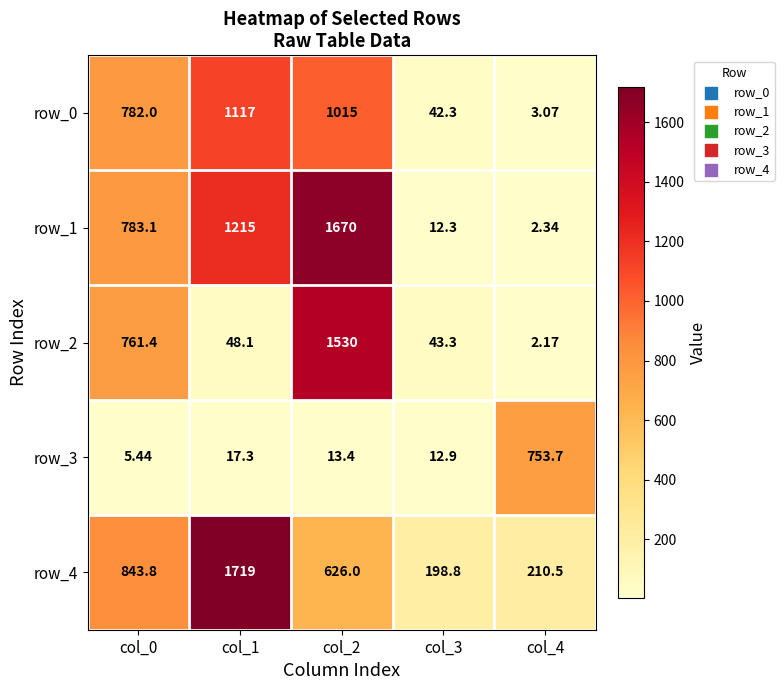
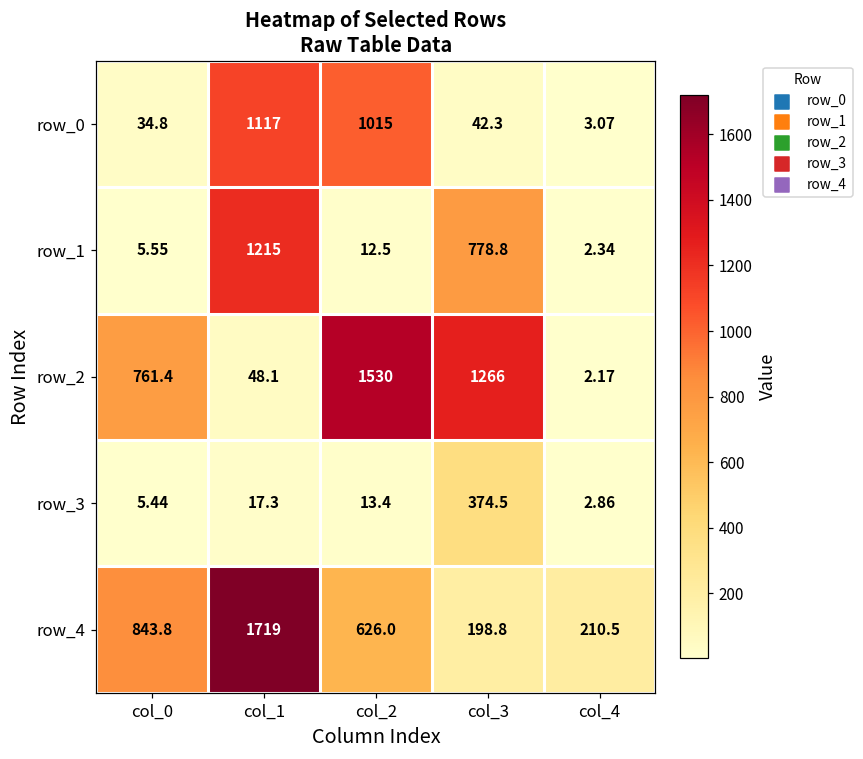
row_0, col_0: 782.0 -> 34.8
row_1, col_0: 783.1 -> 5.55
row_1, col_2: 1670 -> 12.5
row_1, col_3: 12.3 -> 778.8
row_2, col_3: 43.3 -> 1266
row_3, col_3: 12.9 -> 374.5
row_3, col_4: 753.7 -> 2.86
